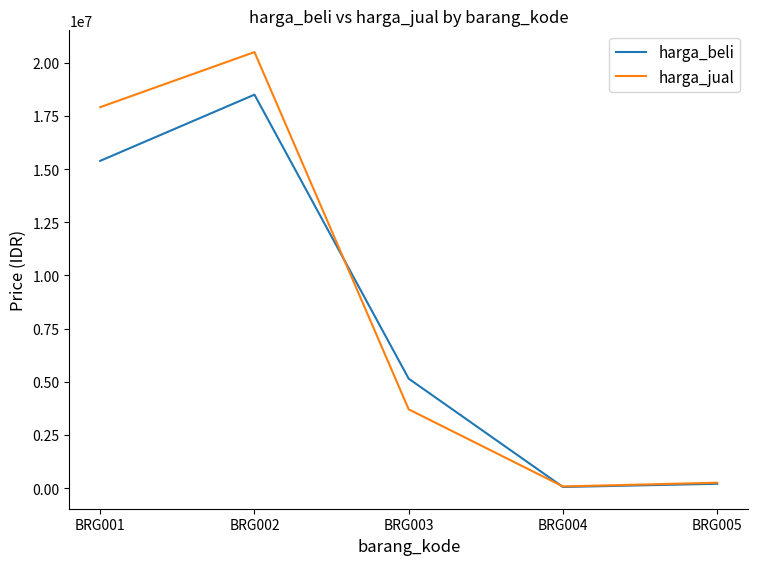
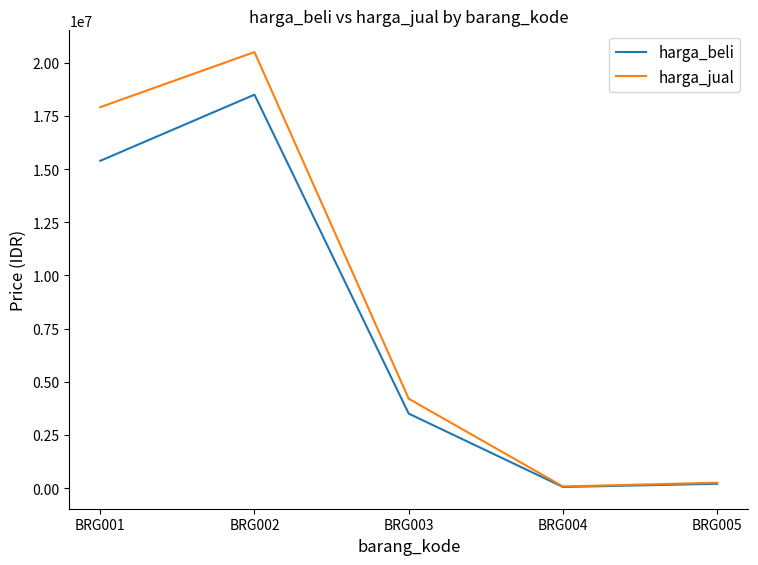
harga_beli, BRG003: 5100000 -> 3500000
harga_jual, BRG003: 3700000 -> 4200000
